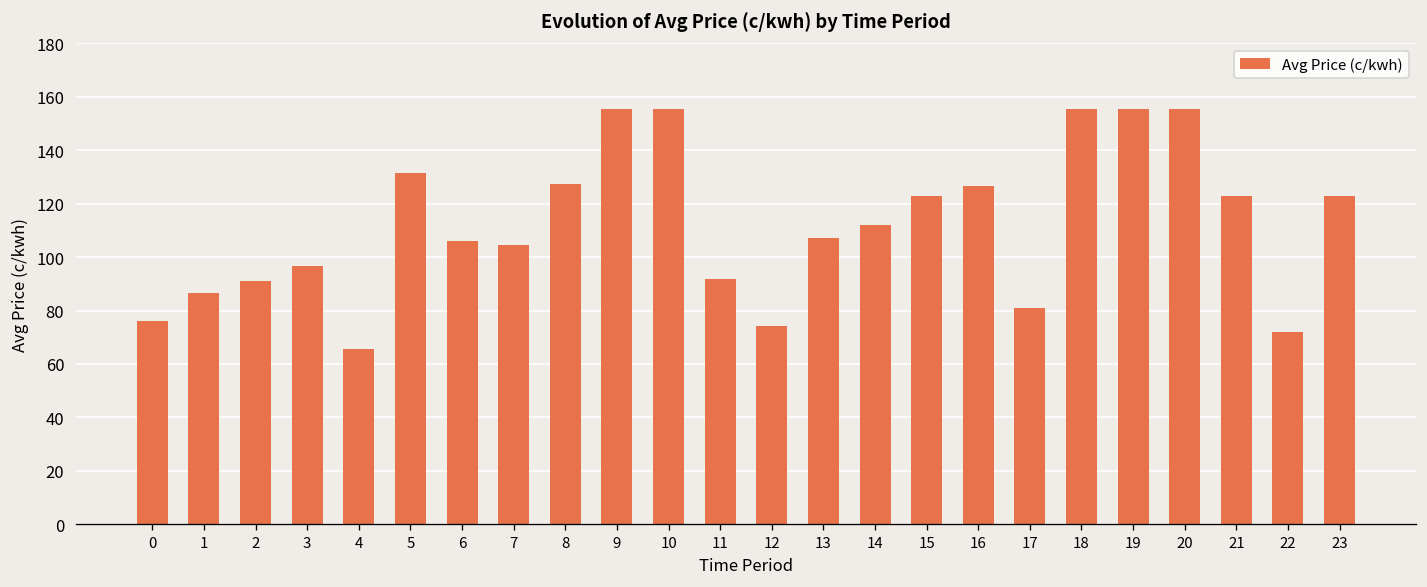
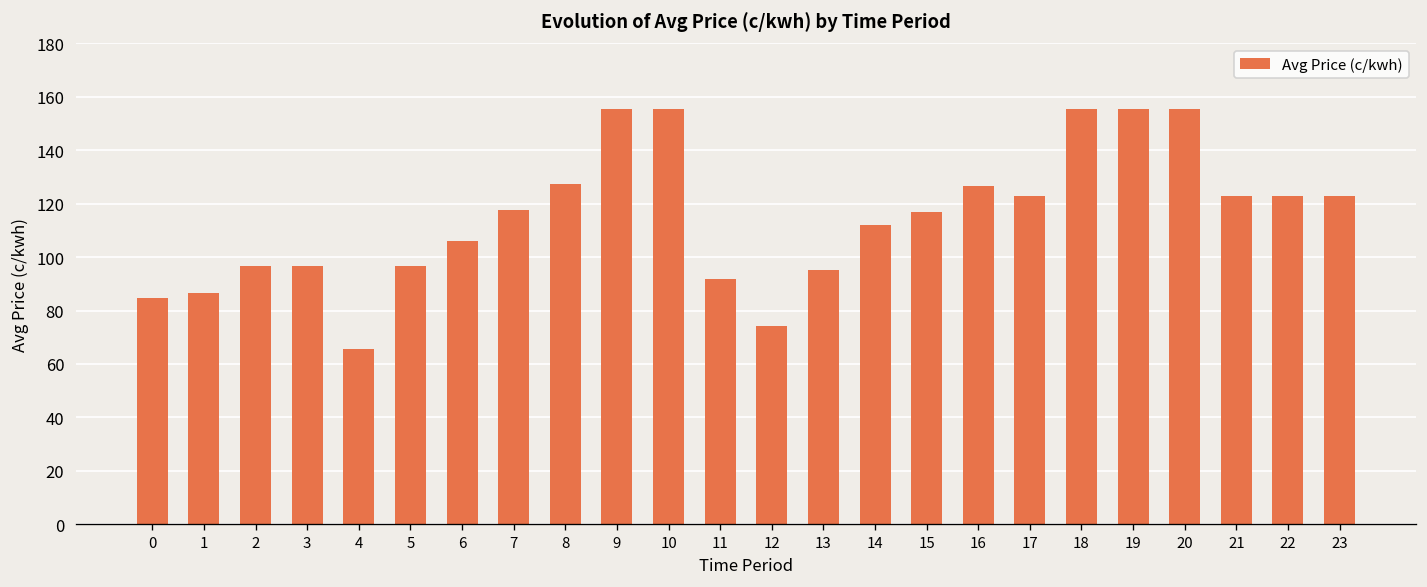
0: 76 -> 85
2: 91 -> 97
5: 131 -> 97
7: 104 -> 117
13: 107 -> 95
15: 123 -> 117
17: 81 -> 123
22: 72 -> 123
